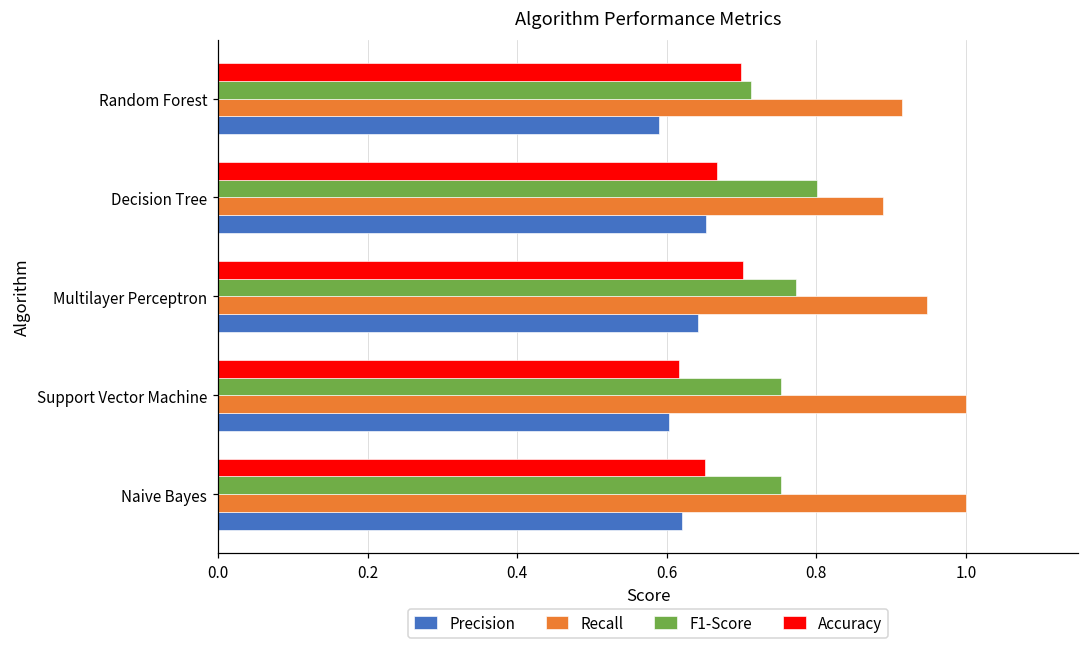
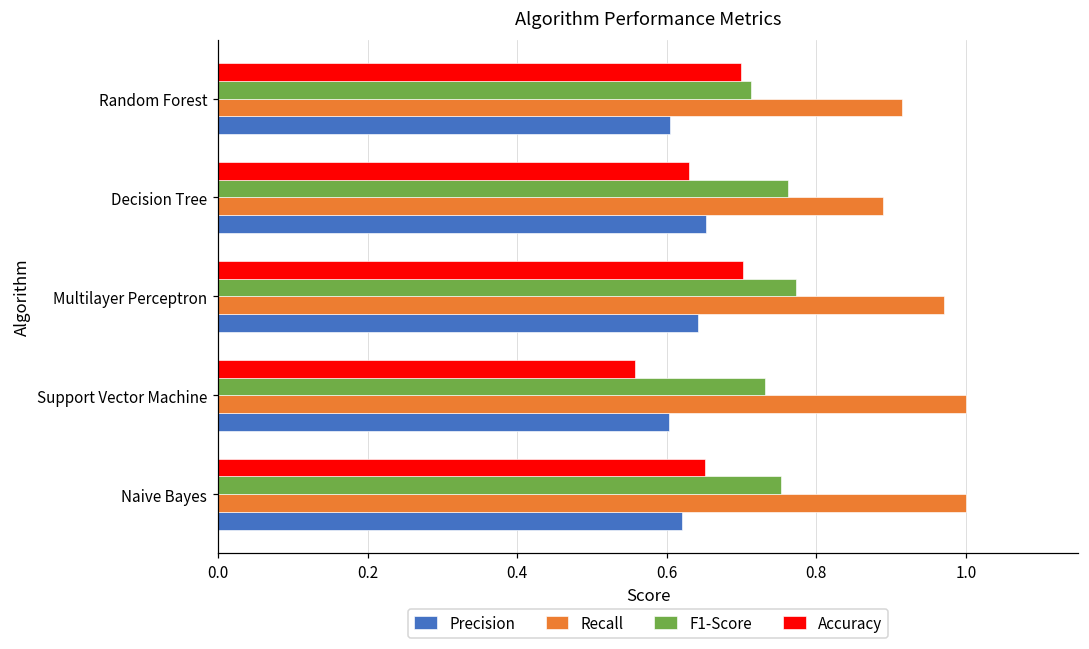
Precision, Random Forest: 0.59 -> 0.60
Accuracy, Decision Tree: 0.67 -> 0.63
F1-Score, Decision Tree: 0.80 -> 0.76
Recall, Multilayer Perceptron: 0.95 -> 0.97
Accuracy, Support Vector Machine: 0.62 -> 0.56
F1-Score, Support Vector Machine: 0.75 -> 0.73
